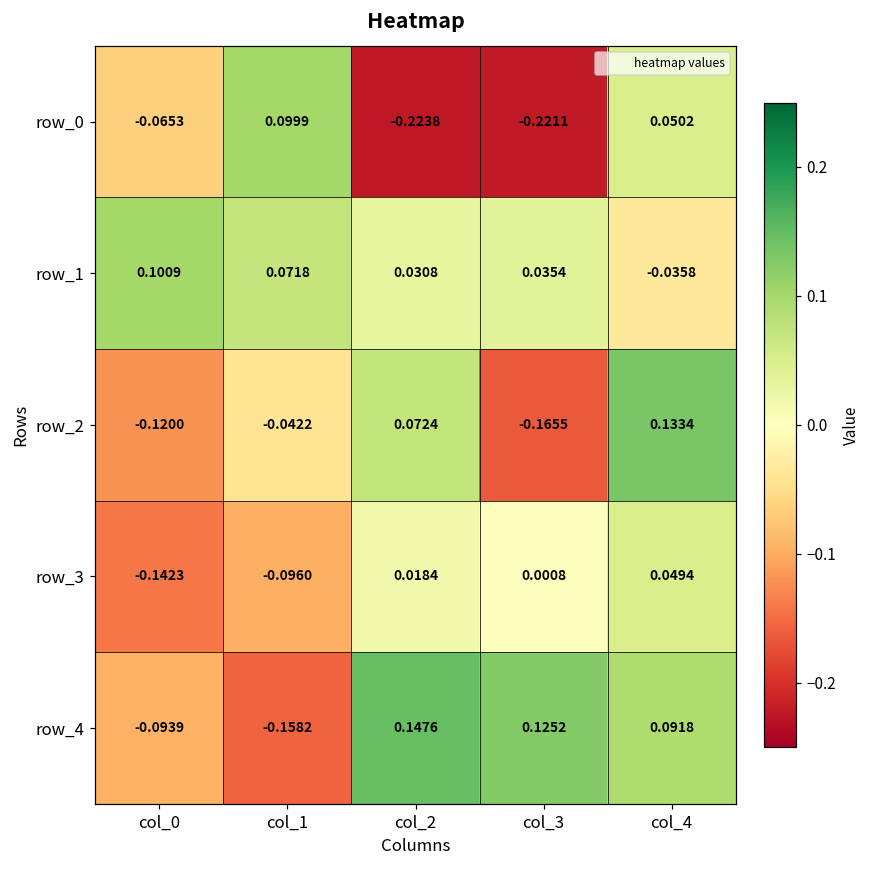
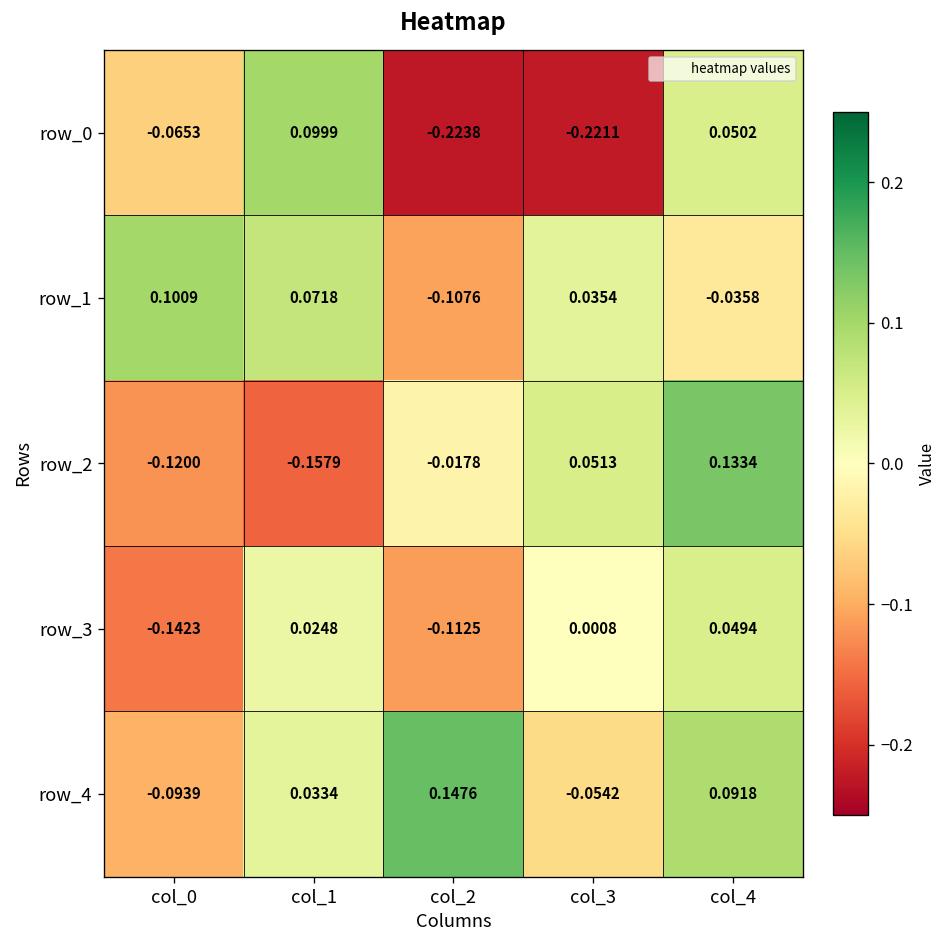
row_1, col_2: 0.0308 -> -0.1076
row_2, col_1: -0.0422 -> -0.1579
row_2, col_2: 0.0724 -> -0.0178
row_2, col_3: -0.1655 -> 0.0513
row_3, col_1: -0.0960 -> 0.0248
row_3, col_2: 0.0184 -> -0.1125
row_4, col_1: -0.1582 -> 0.0334
row_4, col_3: 0.1252 -> -0.0542
